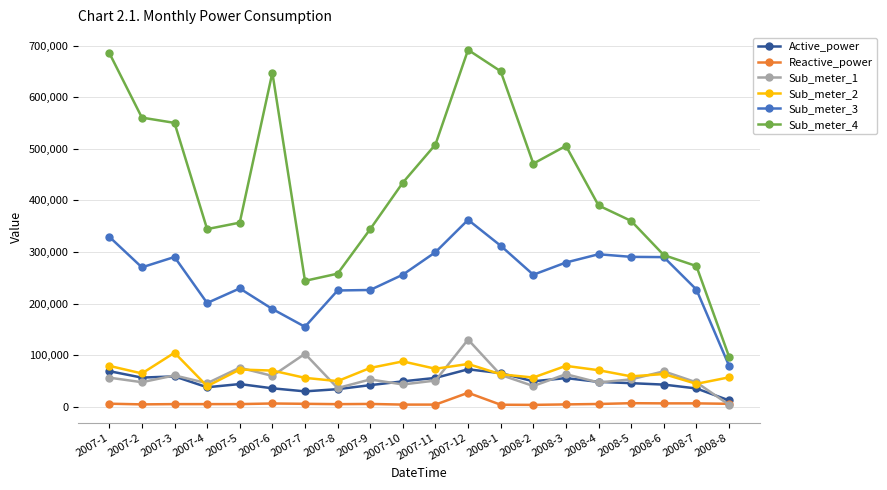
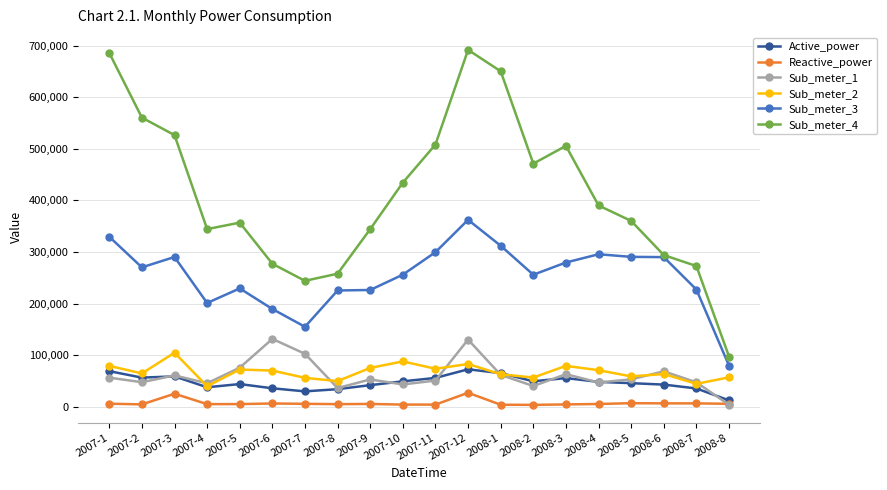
Reactive_power, 2007-3: 10,000 -> 30,000
Sub_meter_4, 2007-3: 550,000 -> 530,000
Sub_meter_1, 2007-6: 60,000 -> 130,000
Sub_meter_4, 2007-6: 650,000 -> 280,000
